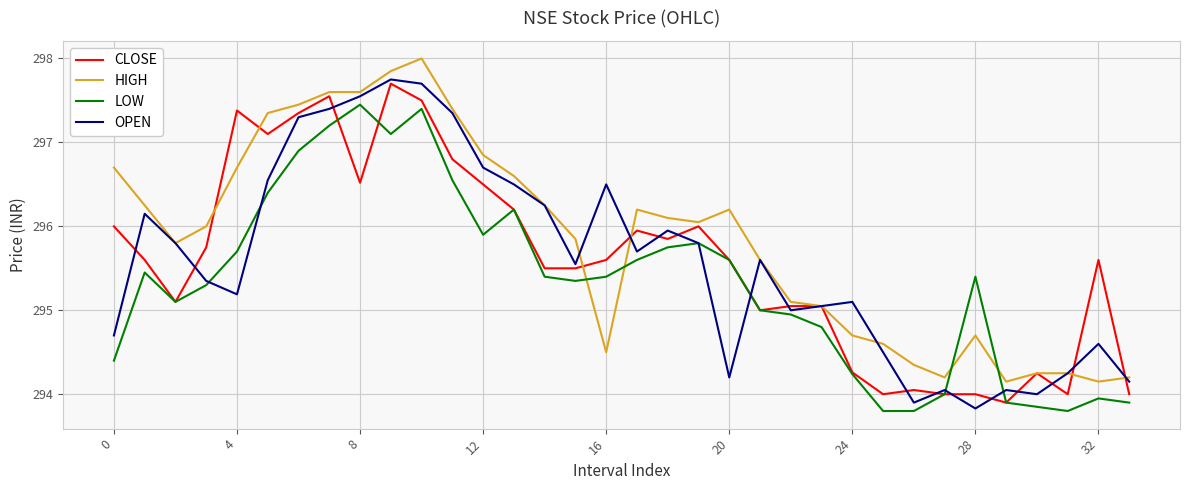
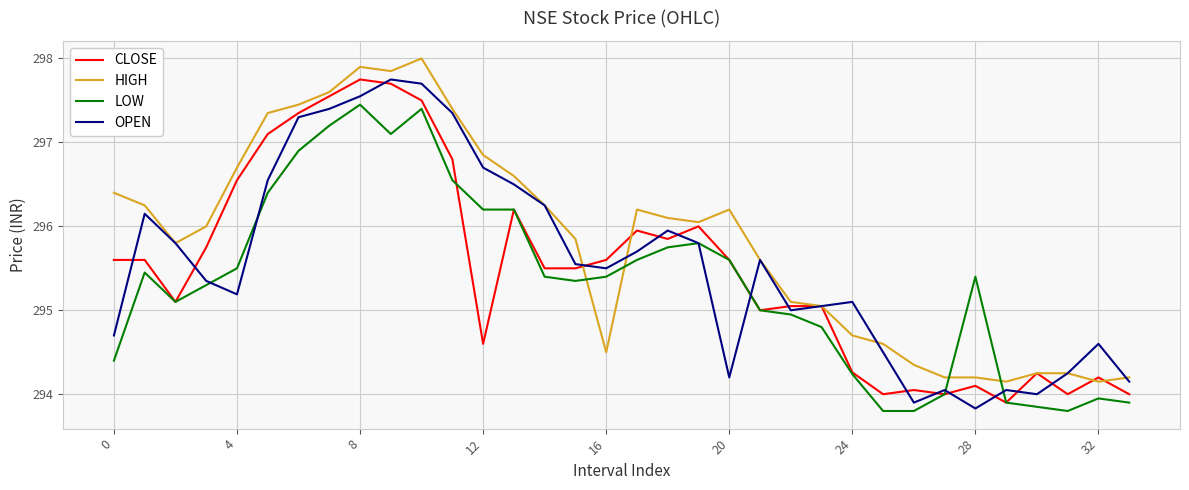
CLOSE, 0: 296.0 -> 295.6
HIGH, 0: 296.7 -> 296.4
CLOSE, 4: 297.4 -> 296.6
LOW, 4: 295.7 -> 295.5
CLOSE, 8: 296.5 -> 297.8
HIGH, 8: 297.6 -> 297.9
CLOSE, 12: 296.5 -> 294.6
LOW, 12: 295.9 -> 296.2
OPEN, 16: 296.5 -> 295.5
CLOSE, 28: 294.0 -> 294.1
HIGH, 28: 294.7 -> 294.2
CLOSE, 32: 295.6 -> 294.2
